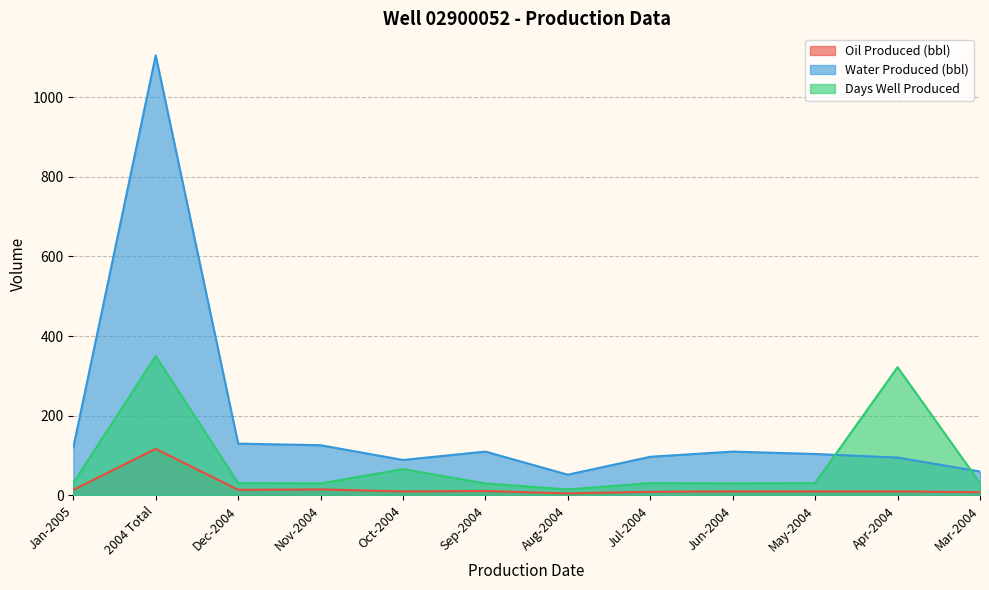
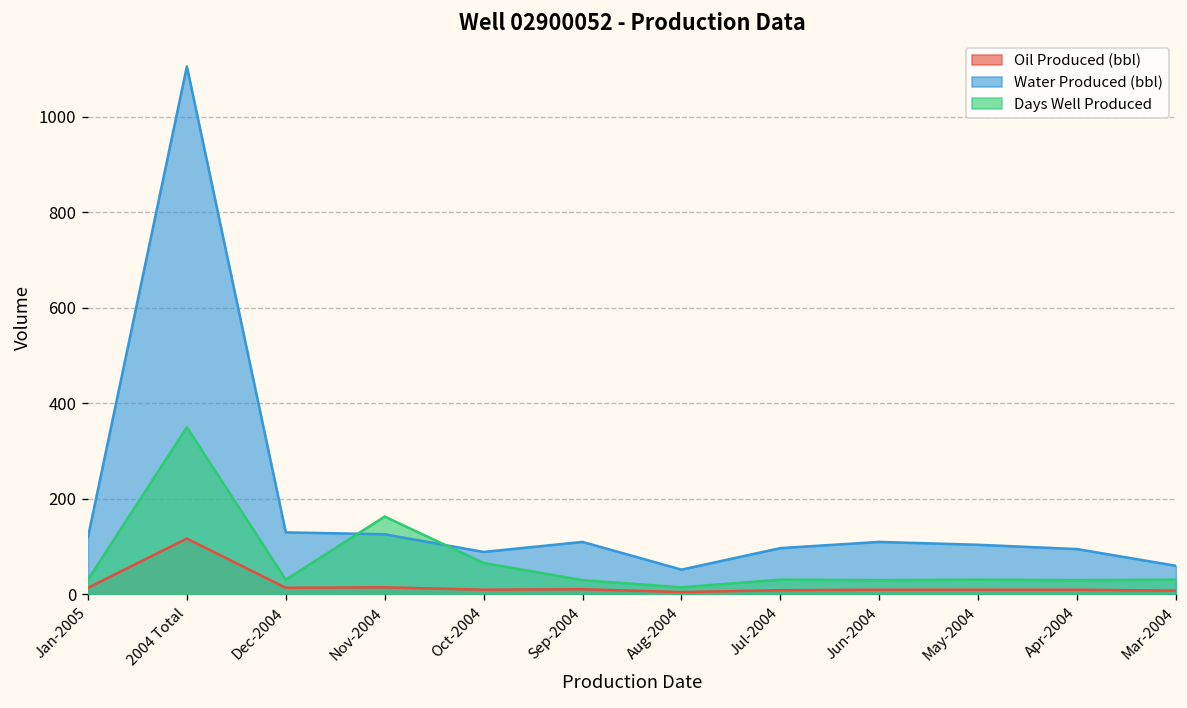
Days Well Produced, Nov-2004: 30 -> 160
Days Well Produced, Apr-2004: 320 -> 30
